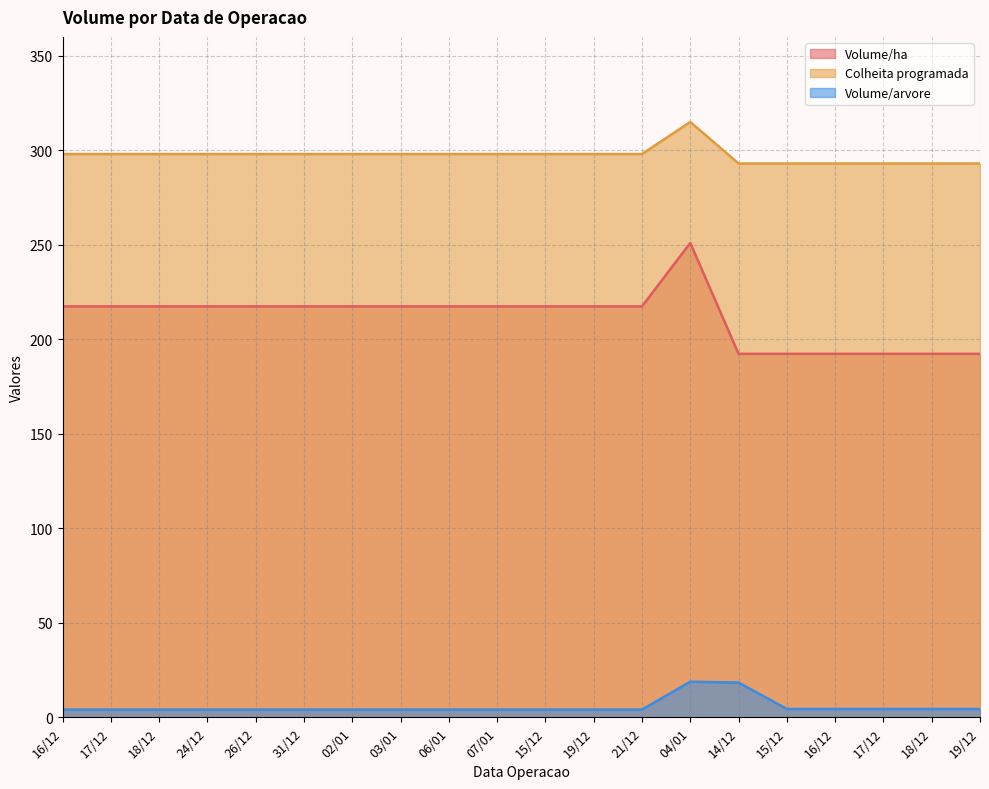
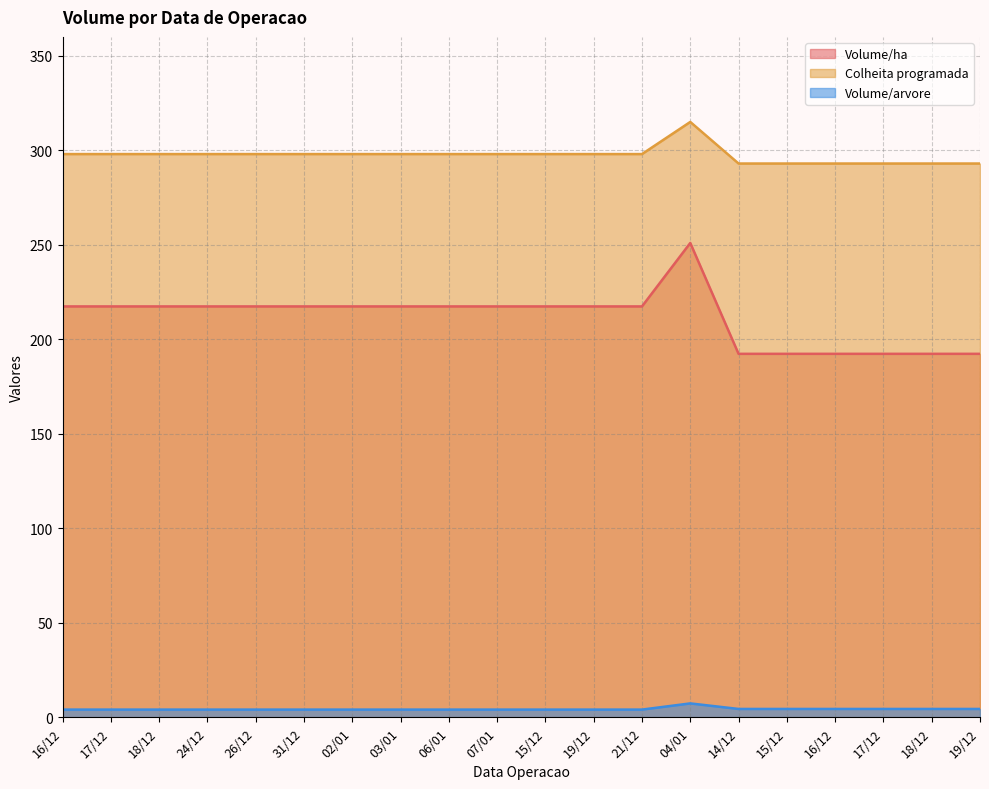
Volume/arvore, 04/01: 19 -> 7
Volume/arvore, 14/12: 18 -> 4
